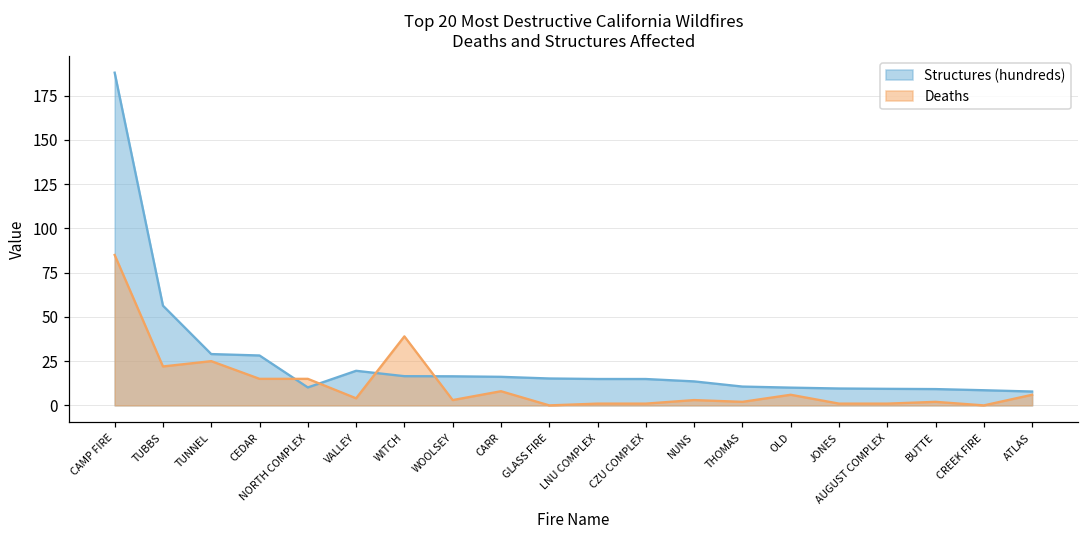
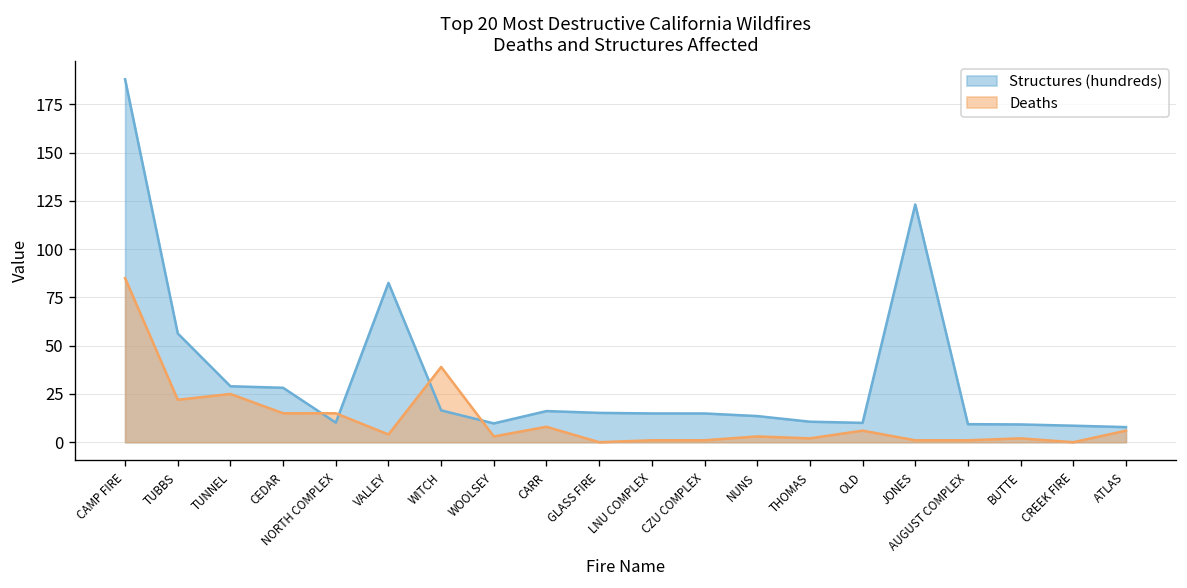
Structures (hundreds), VALLEY: 20 -> 83
Structures (hundreds), WOOLSEY: 16 -> 10
Structures (hundreds), JONES: 10 -> 123
